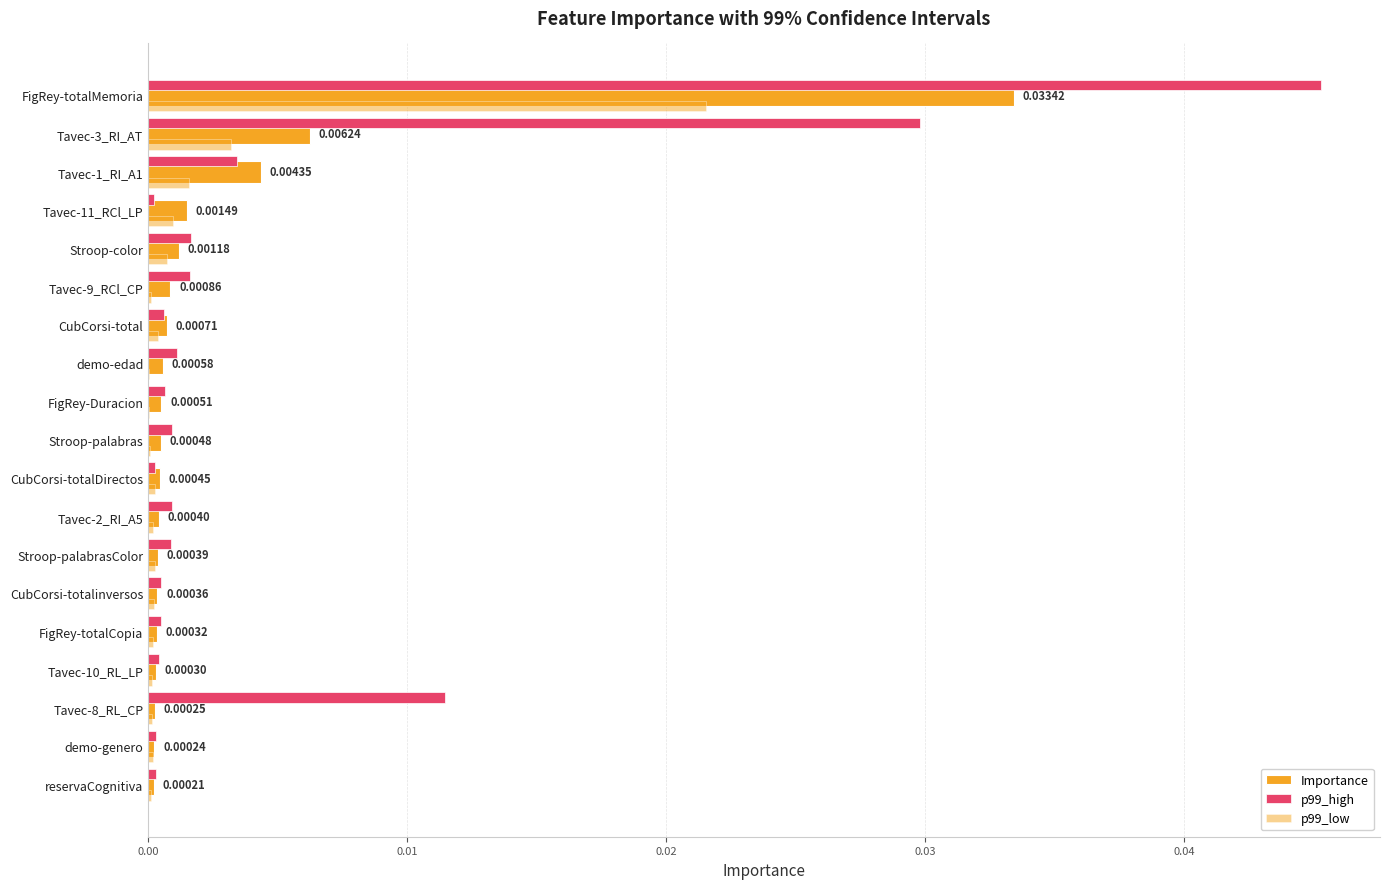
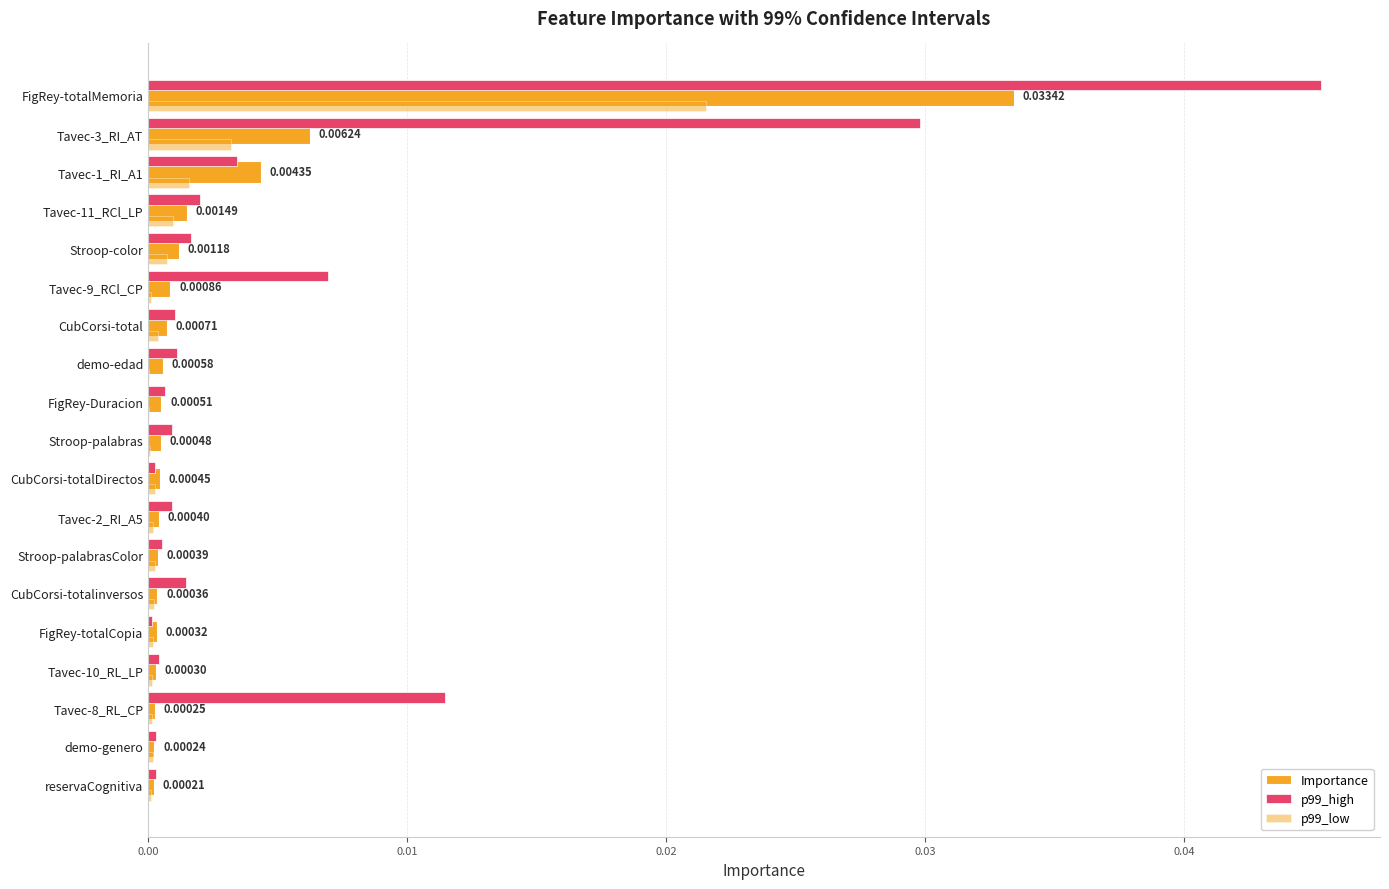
p99_high, Tavec-11_RCl_LP: 0.0002 -> 0.0020
p99_high, Tavec-9_RCl_CP: 0.0016 -> 0.0069
p99_high, CubCorsi-total: 0.0006 -> 0.0010
p99_high, Stroop-palabrasColor: 0.0009 -> 0.0005
p99_high, CubCorsi-totalinversos: 0.0005 -> 0.0015
p99_high, FigRey-totalCopia: 0.0005 -> 0.0002
